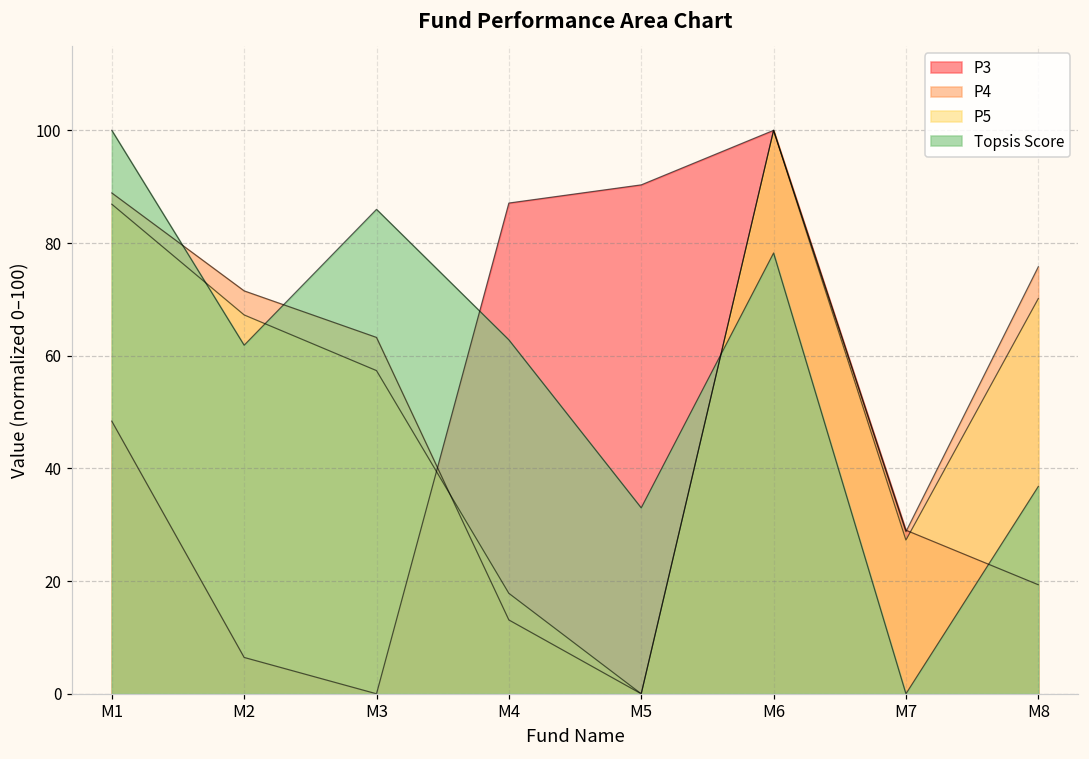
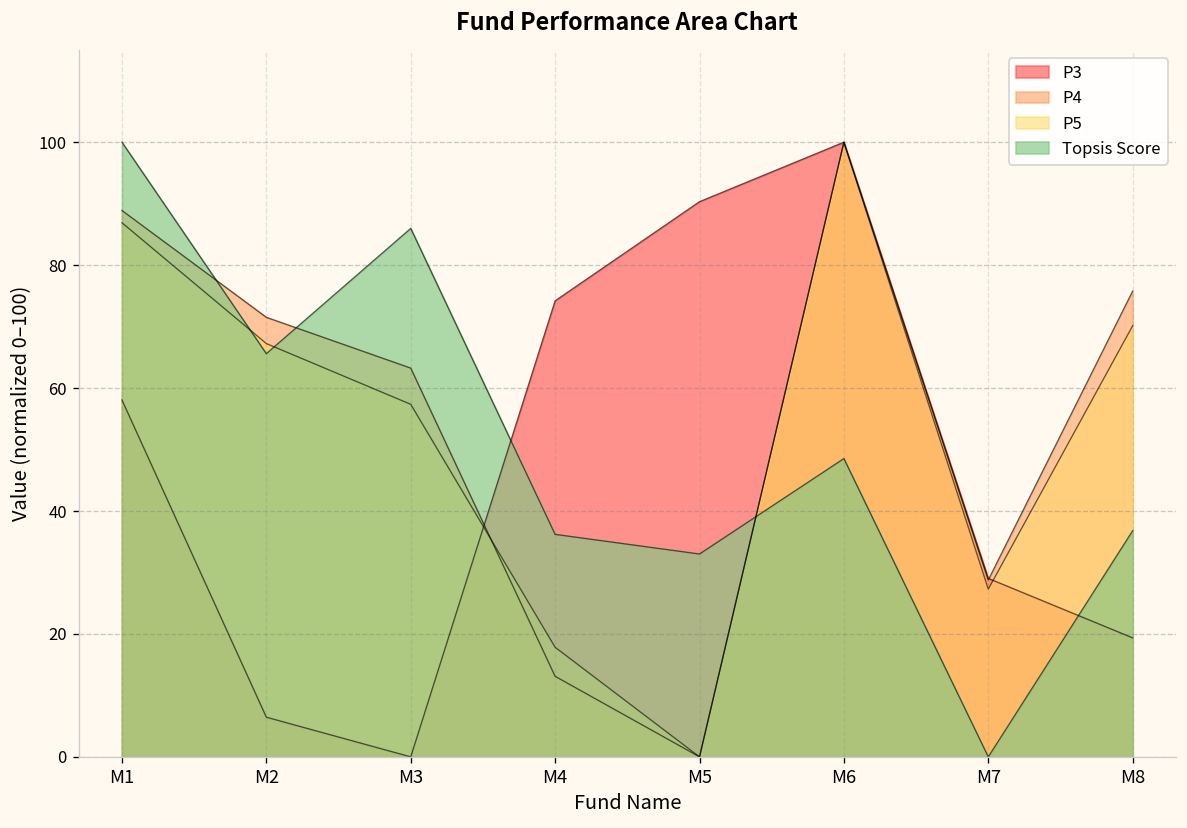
P3, M1: 48 -> 58
Topsis Score, M2: 62 -> 66
P3, M4: 87 -> 74
Topsis Score, M4: 63 -> 36
Topsis Score, M6: 78 -> 49
